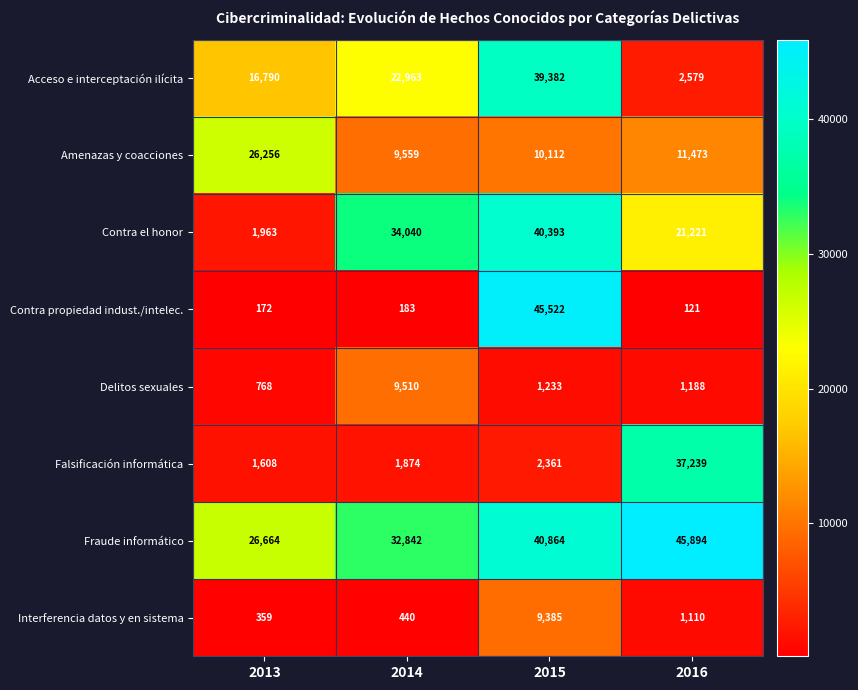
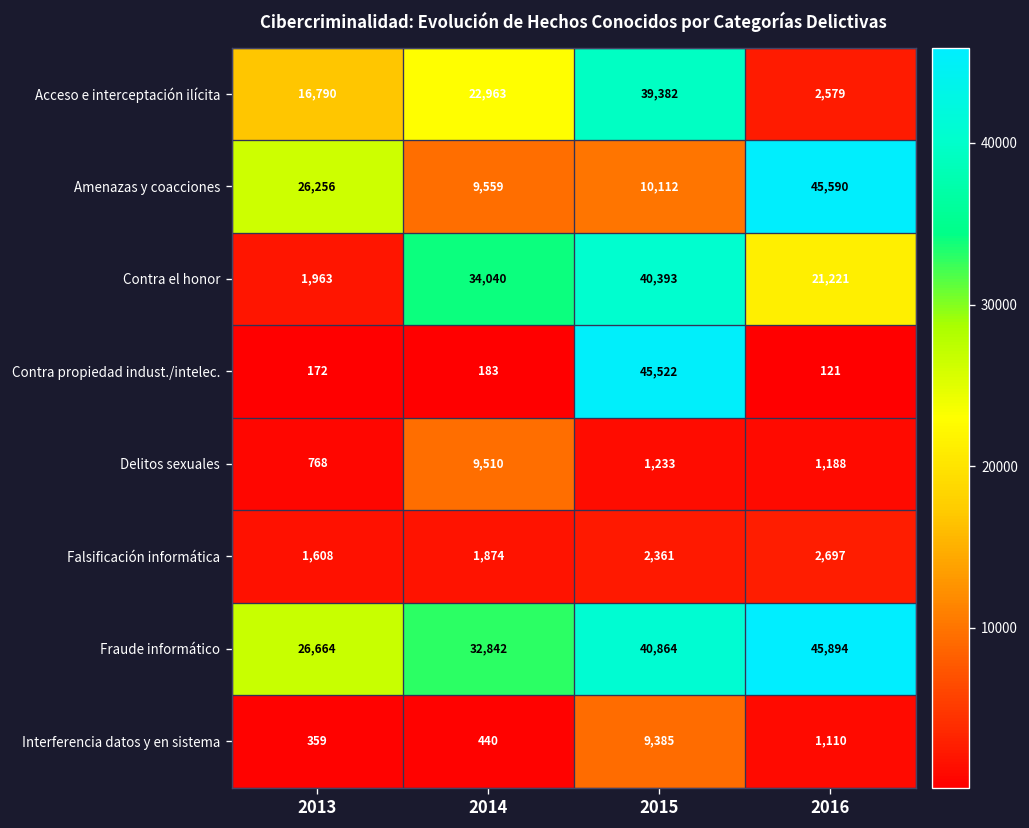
Amenazas y coacciones, 2016: 11,473 -> 45,590
Falsificación informática, 2016: 37,239 -> 2,697
